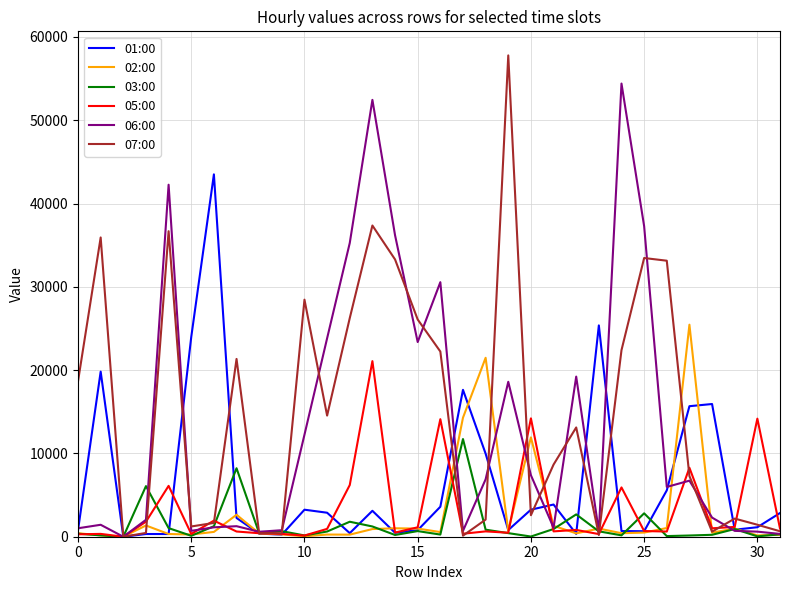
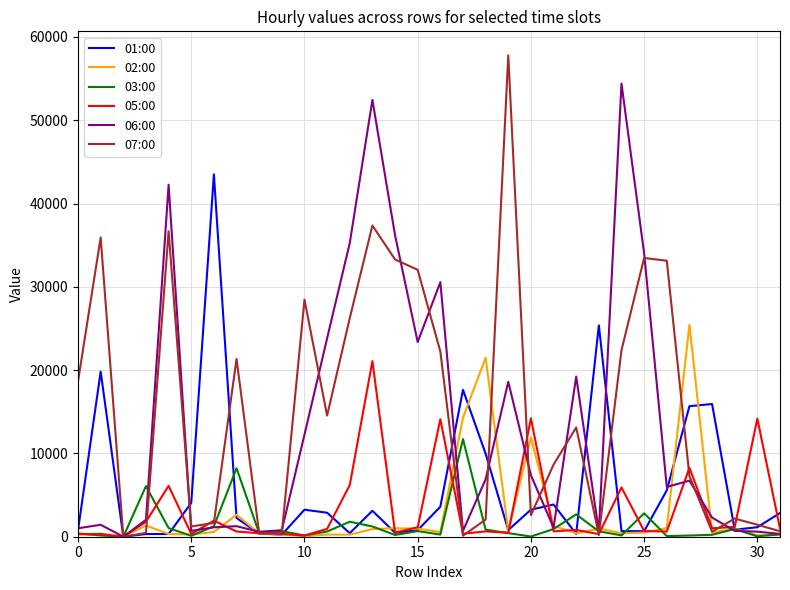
01:00, 5: 24000 -> 4000
07:00, 15: 26000 -> 32000
06:00, 25: 37000 -> 34000
